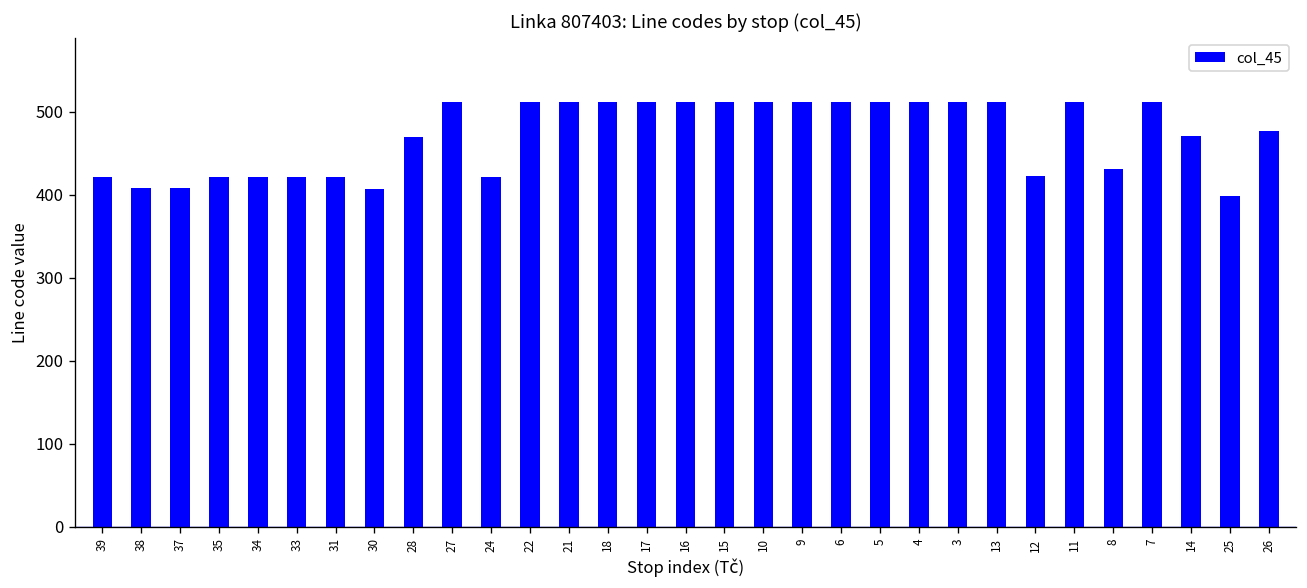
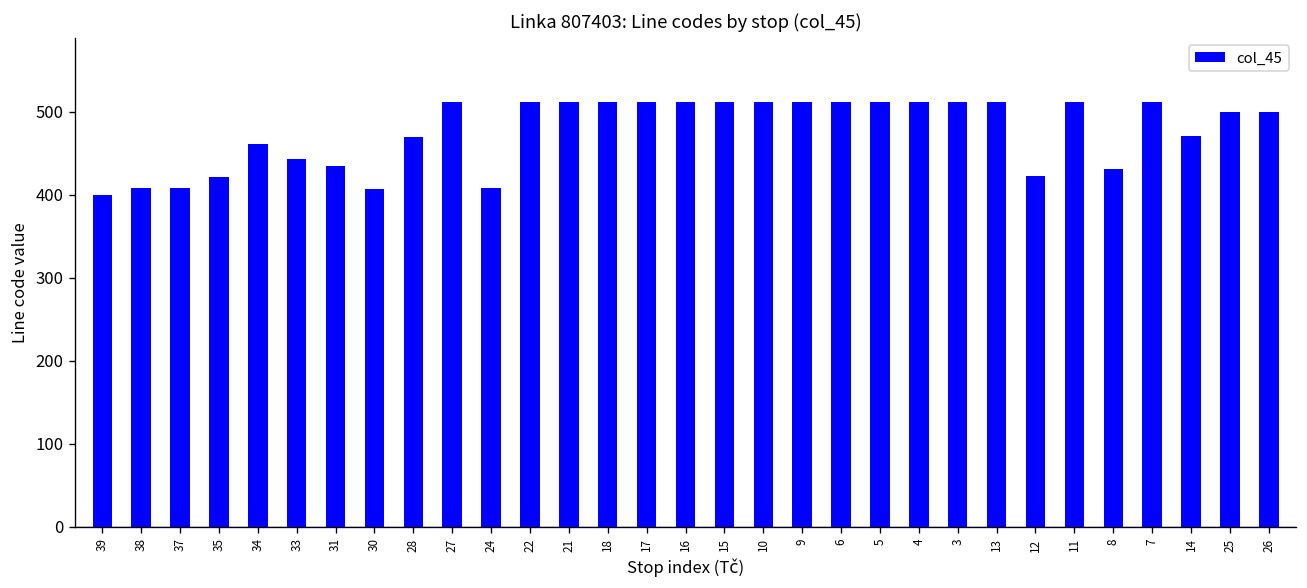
39: 420 -> 400
34: 420 -> 460
33: 420 -> 440
31: 420 -> 440
24: 420 -> 410
25: 400 -> 500
26: 480 -> 500
